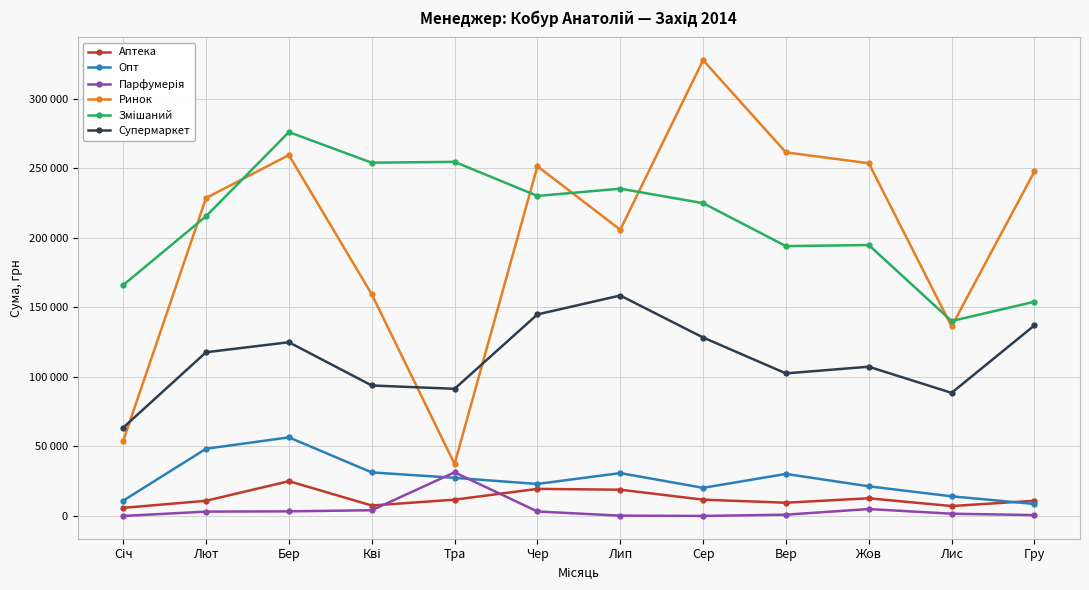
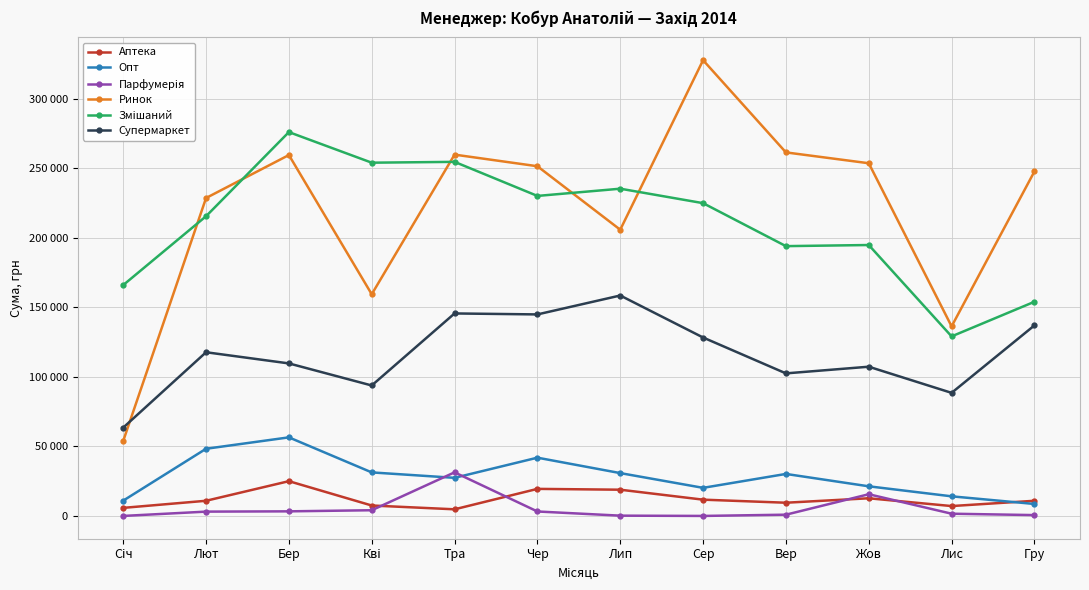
Супермаркет, Бер: 125000 -> 110000
Аптека, Тра: 12000 -> 5000
Ринок, Тра: 37000 -> 260000
Супермаркет, Тра: 91000 -> 146000
Опт, Чер: 23000 -> 42000
Парфумерія, Жов: 5000 -> 16000
Змішаний, Лис: 140000 -> 129000
